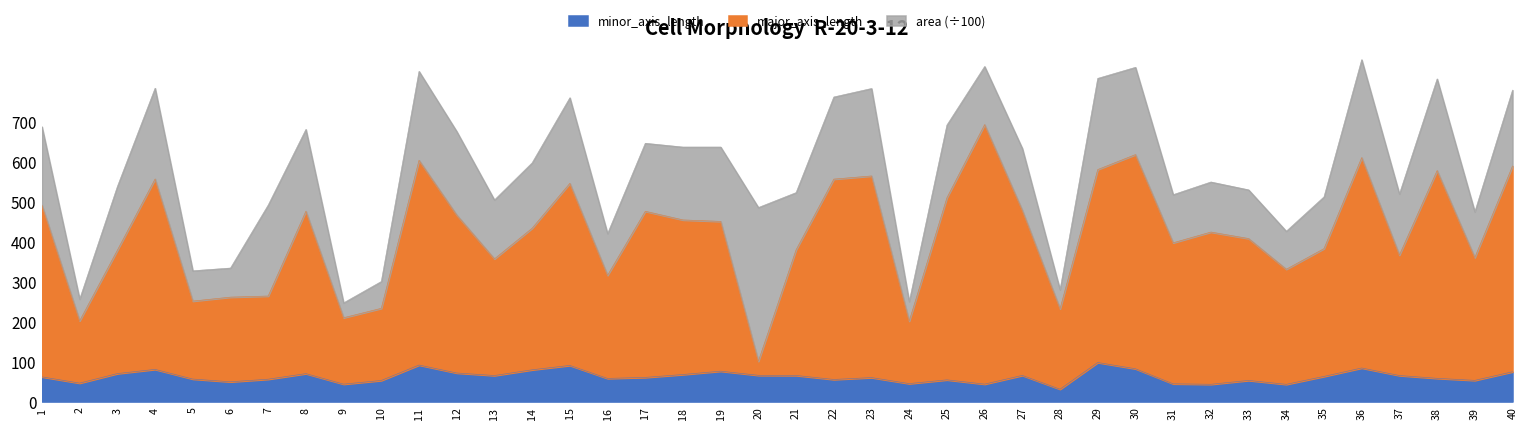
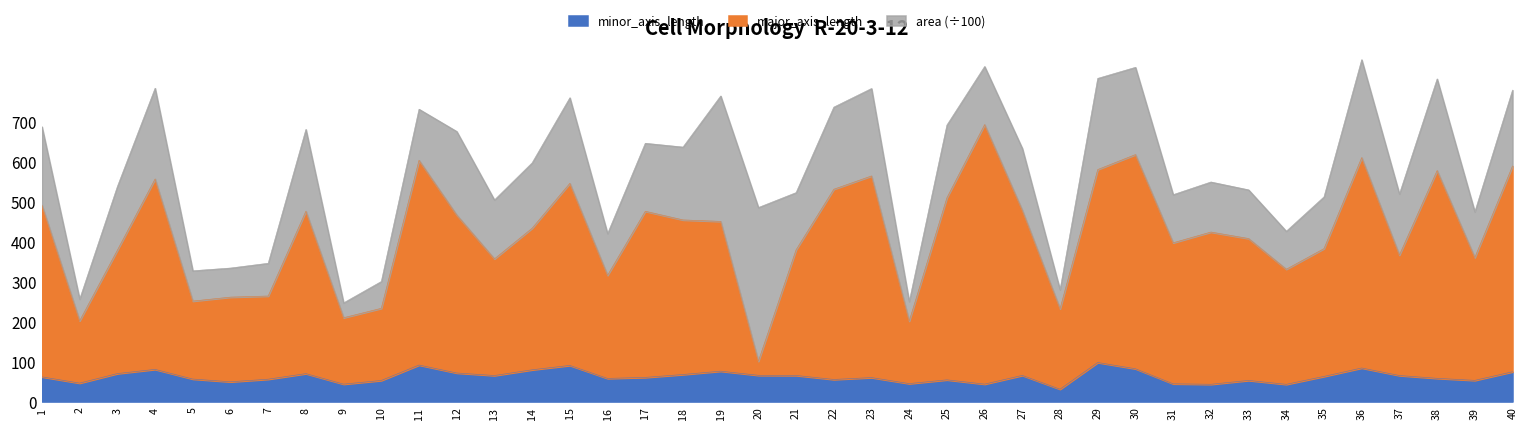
area (÷100), 7: 230 -> 80
area (÷100), 11: 220 -> 130
area (÷100), 19: 190 -> 310
major_axis_length, 22: 500 -> 480
